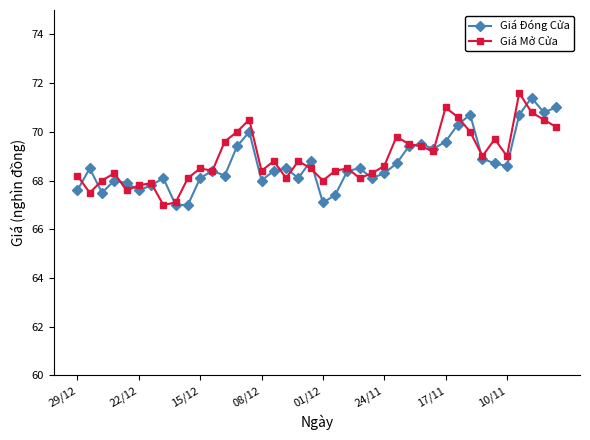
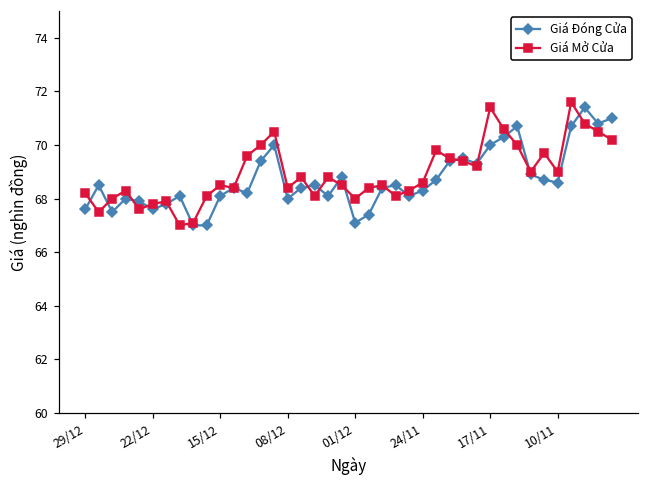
Giá Đóng Cửa, 17/11: 69.6 -> 70.0
Giá Mở Cửa, 17/11: 71.0 -> 71.4
